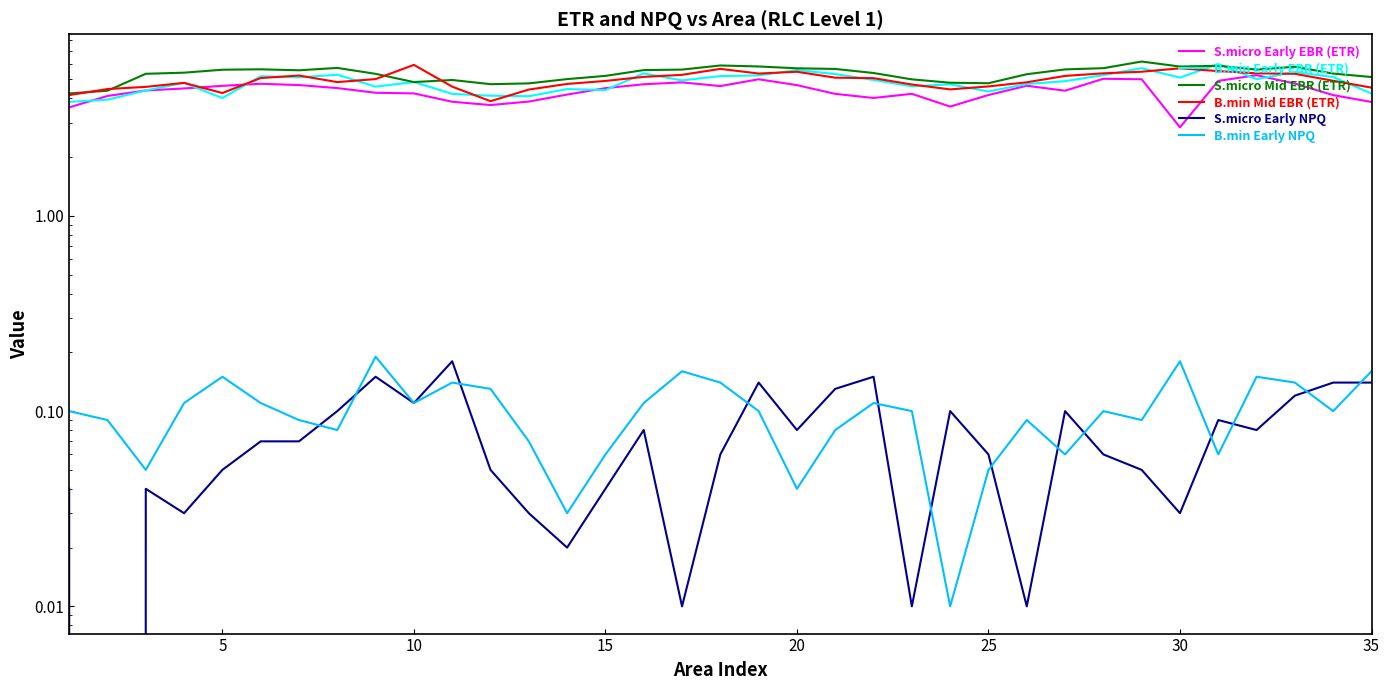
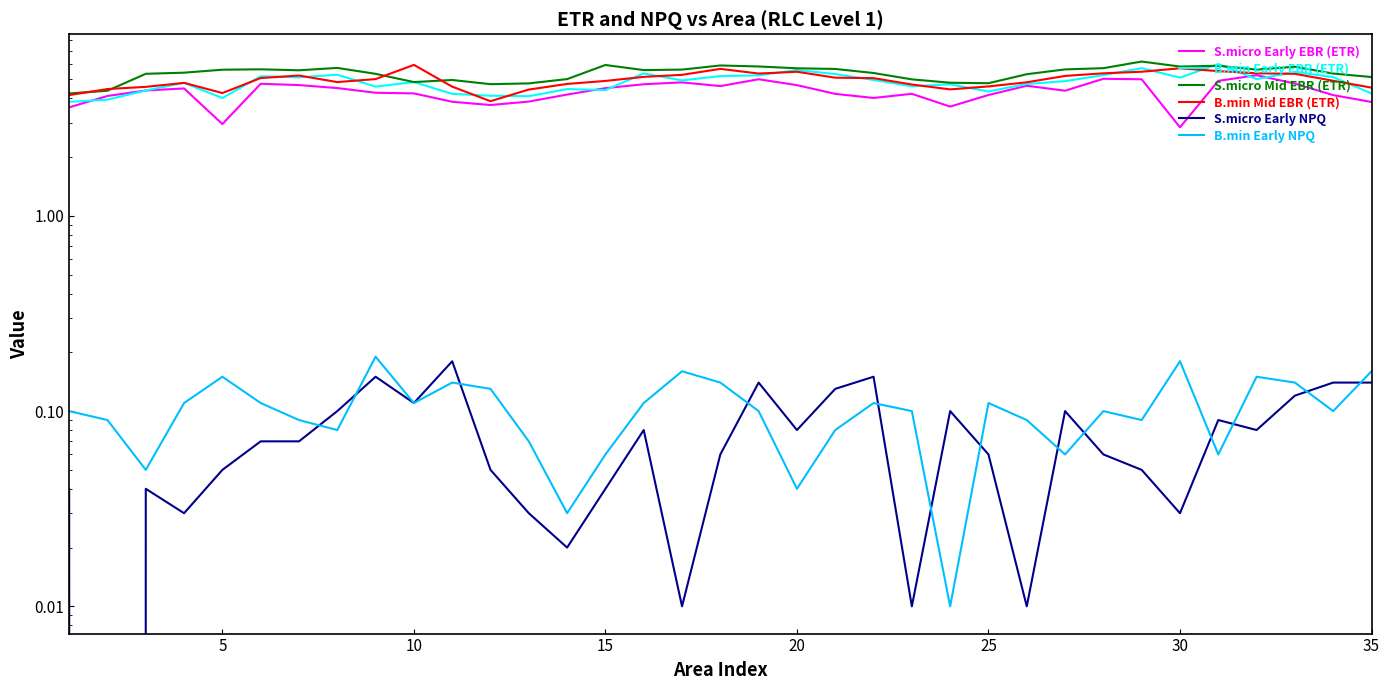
S.micro Early EBR (ETR), 5: 4.6 -> 3.0
S.micro Mid EBR (ETR), 15: 5.2 -> 5.9
B.min Early NPQ, 25: 0.05 -> 0.11
